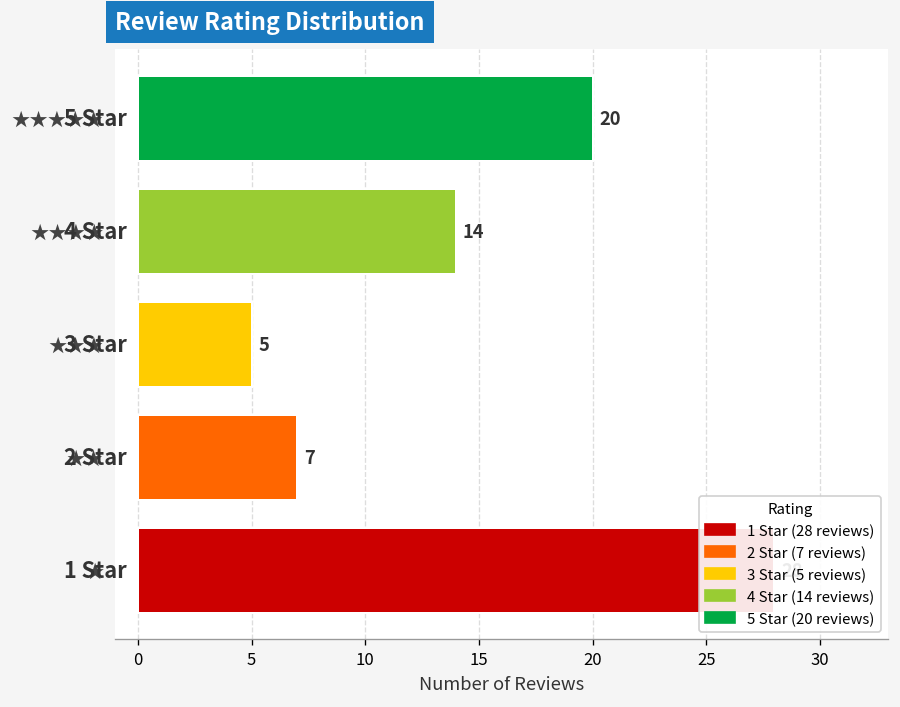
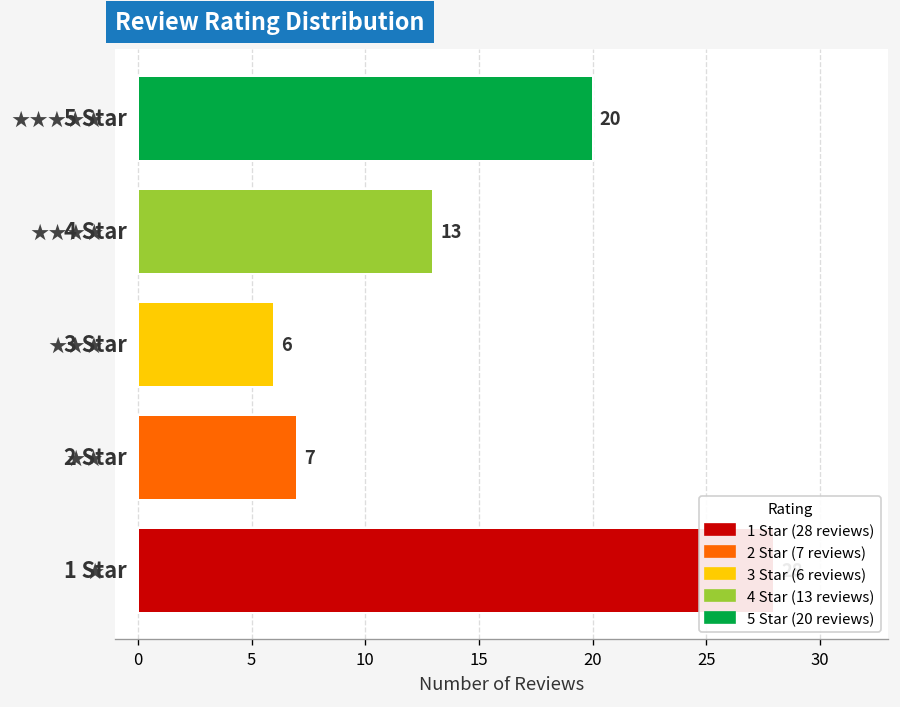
★★★★: 14 -> 13
★★★: 5 -> 6
